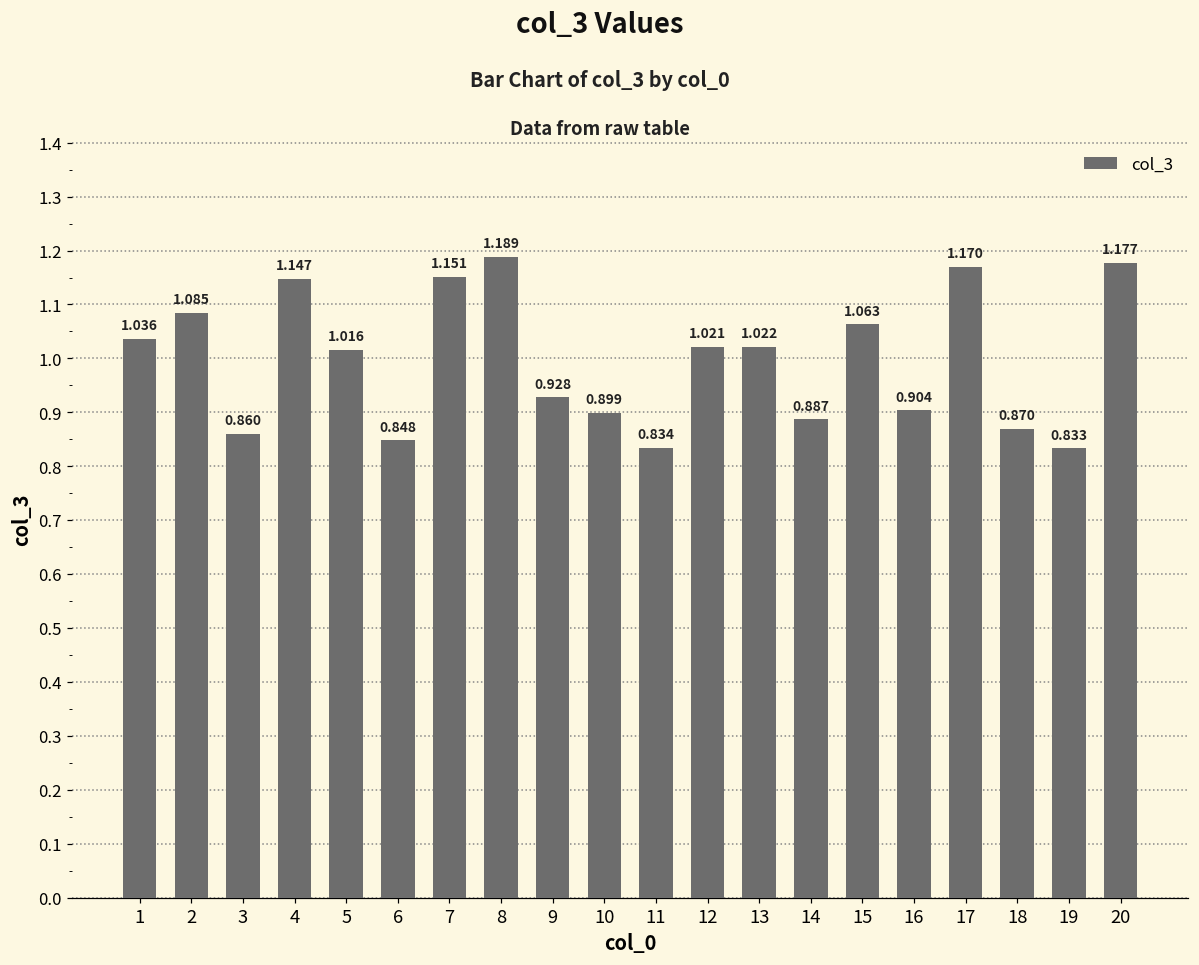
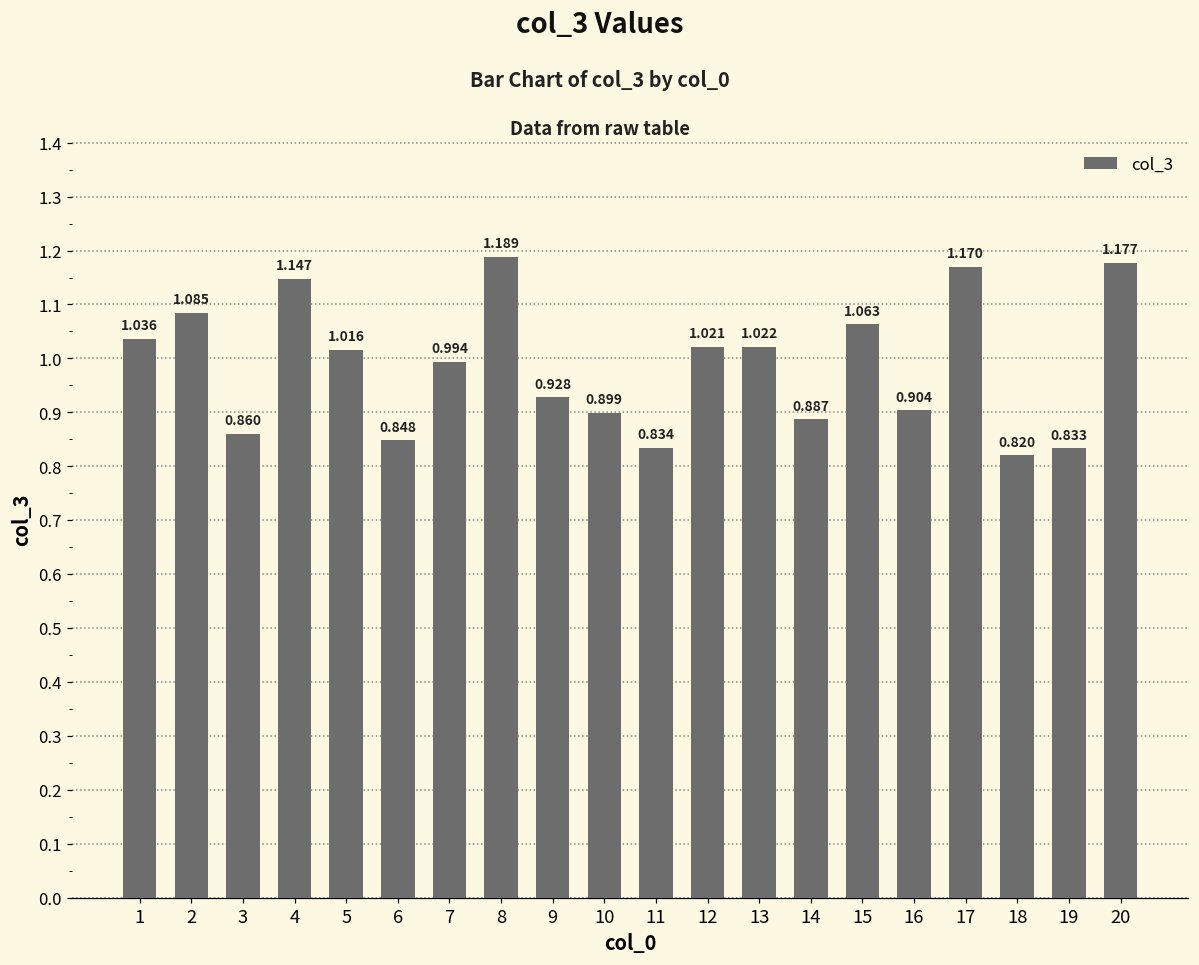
7: 1.151 -> 0.994
18: 0.870 -> 0.820
